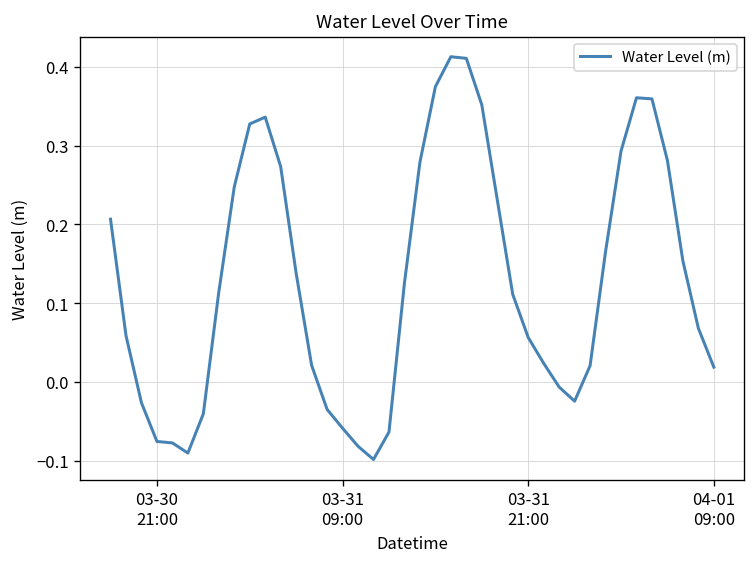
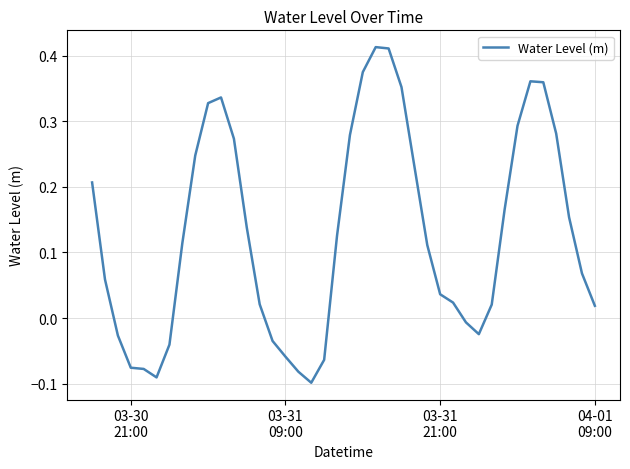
03-31 21:00: 0.06 -> 0.04
